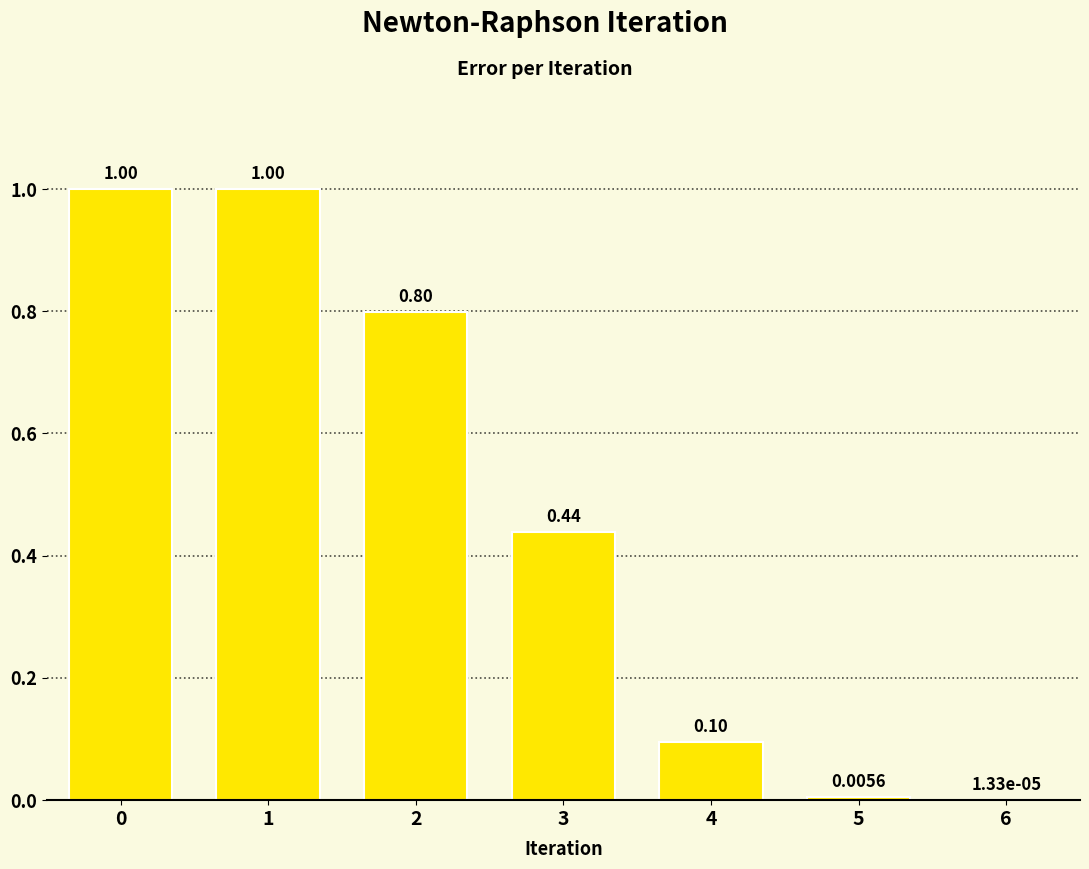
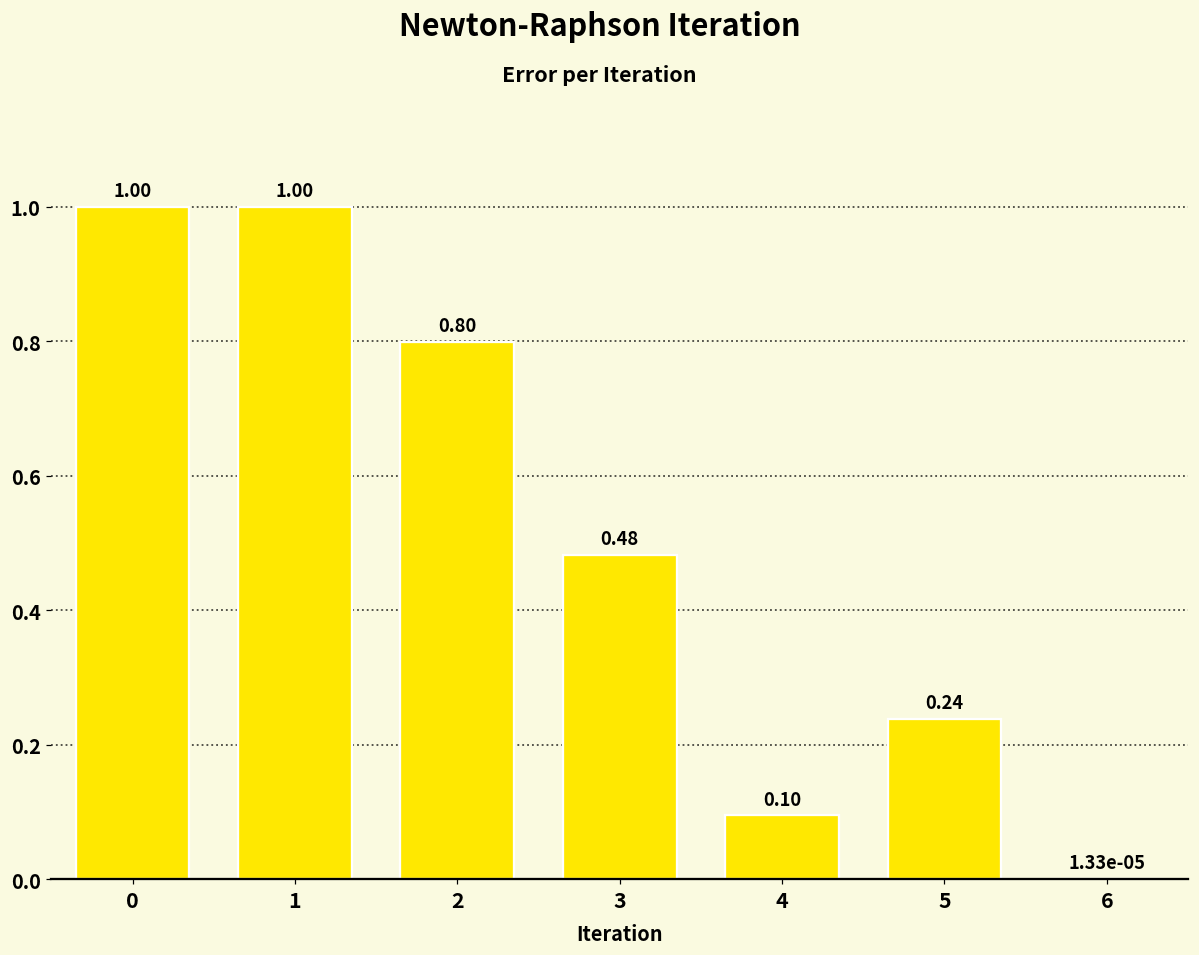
3: 0.44 -> 0.48
5: 0.0056 -> 0.24
